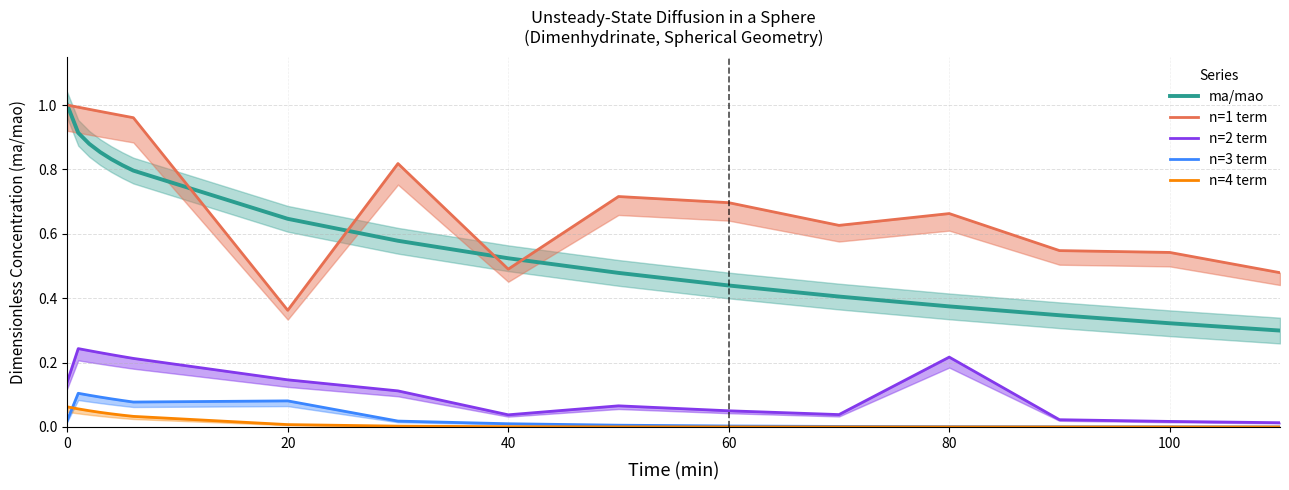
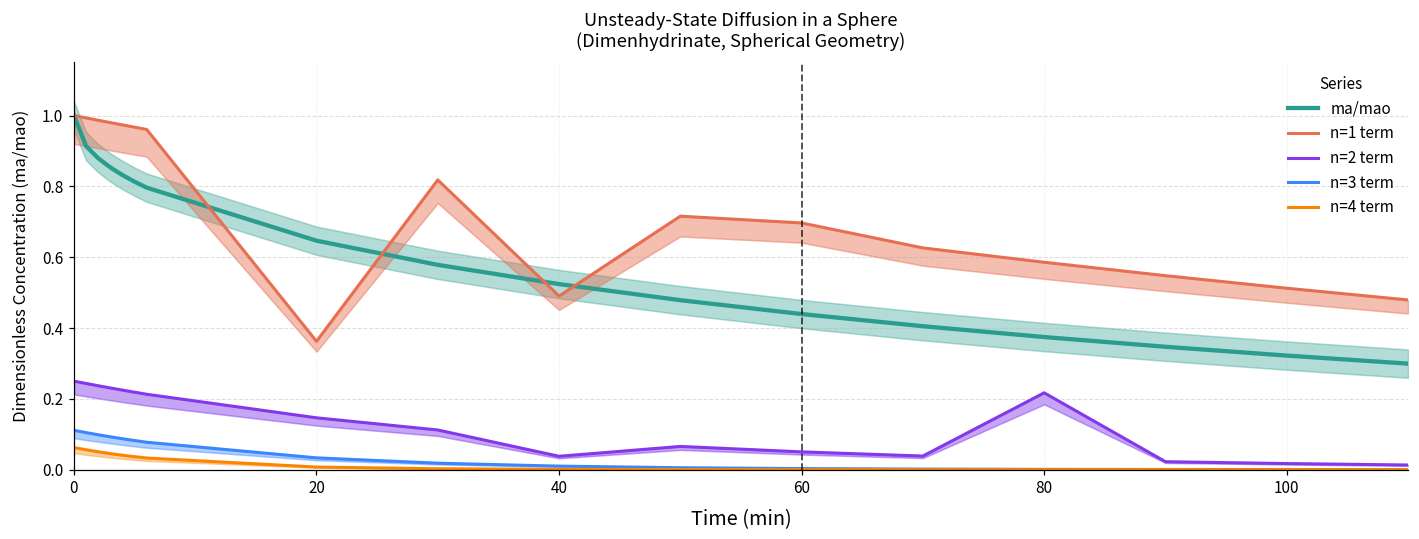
n=2 term, 0: 0.14 -> 0.25
n=3 term, 0: 0.02 -> 0.11
n=3 term, 20: 0.08 -> 0.03
n=1 term, 80: 0.66 -> 0.59
n=1 term, 100: 0.54 -> 0.51
